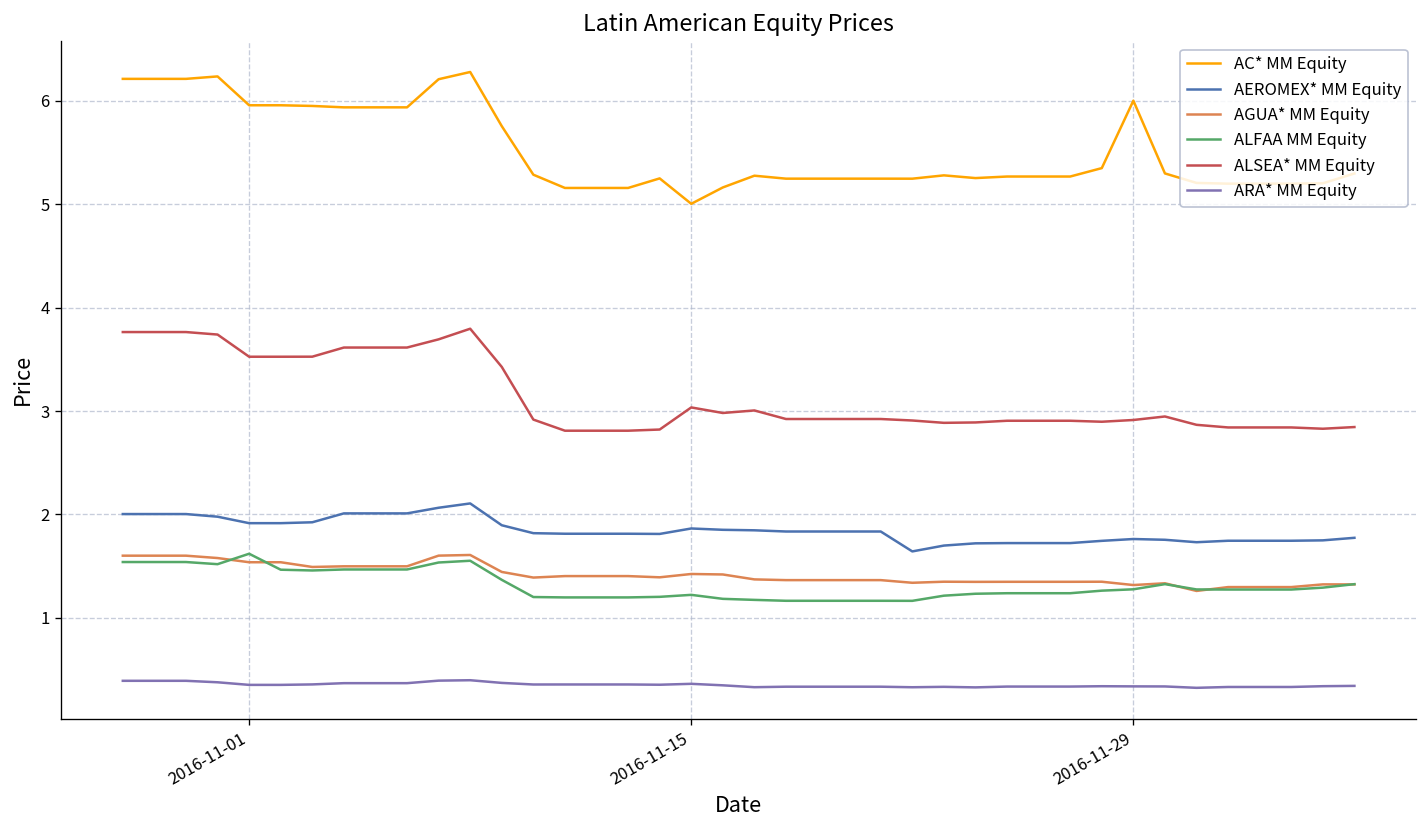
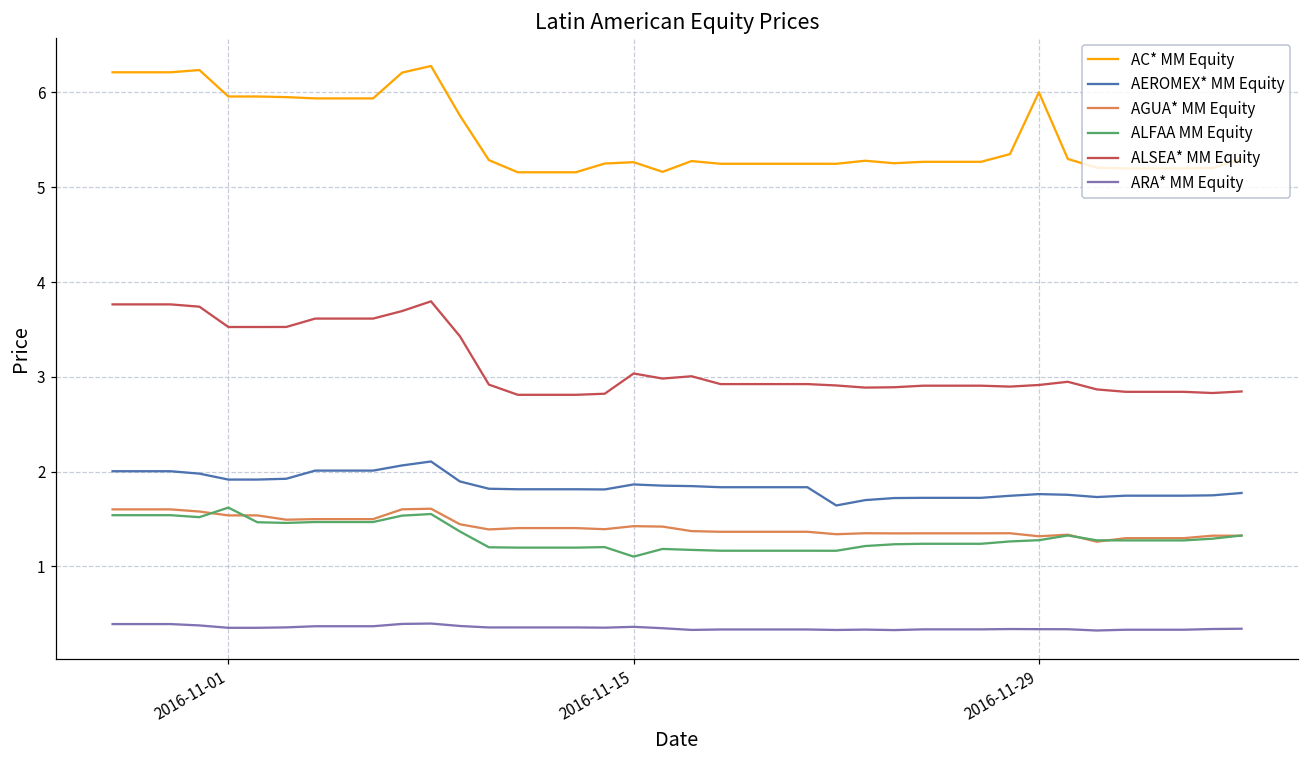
AC* MM Equity, 2016-11-15: 5.0 -> 5.3
ALFAA MM Equity, 2016-11-15: 1.2 -> 1.1
